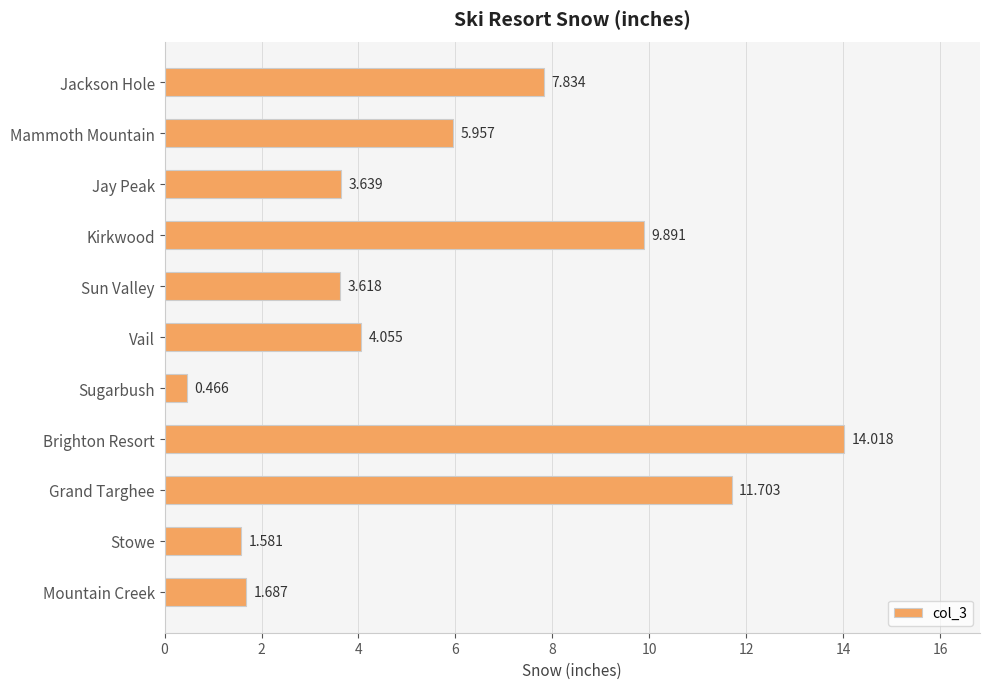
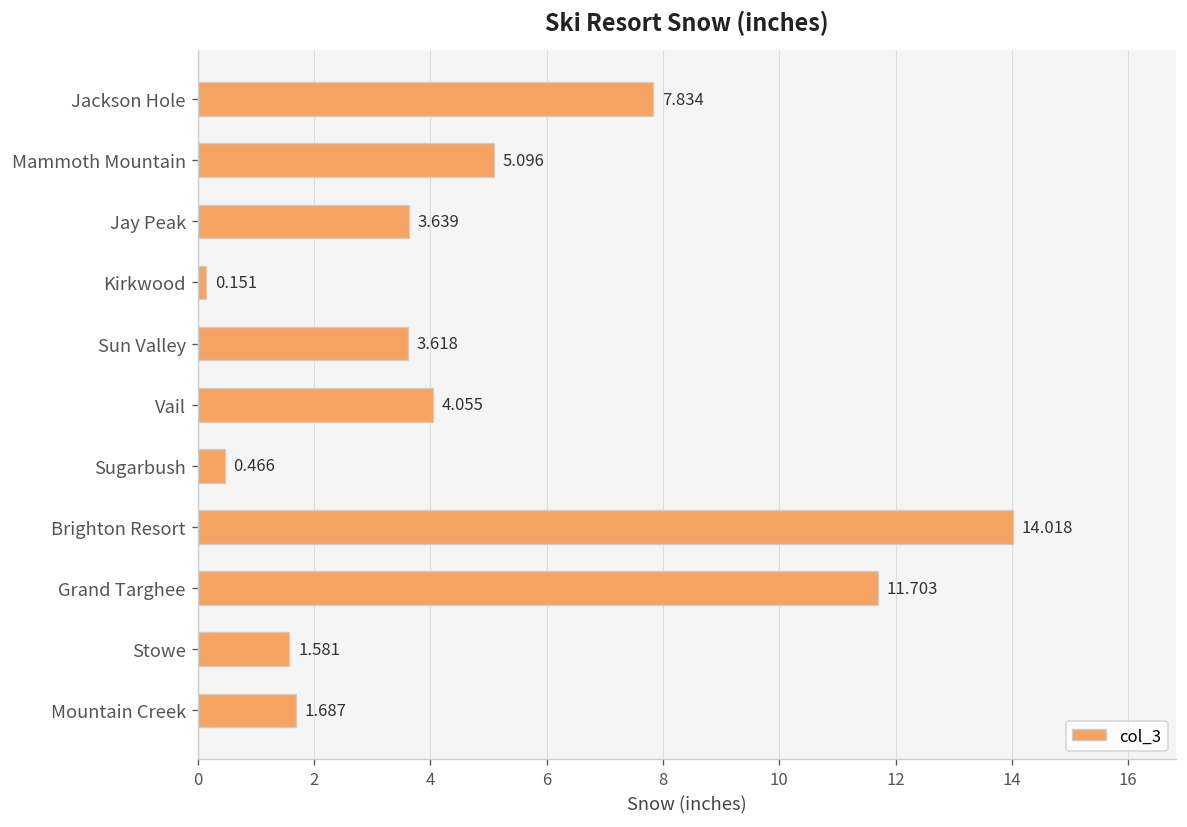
Mammoth Mountain: 5.957 -> 5.096
Kirkwood: 9.891 -> 0.151
